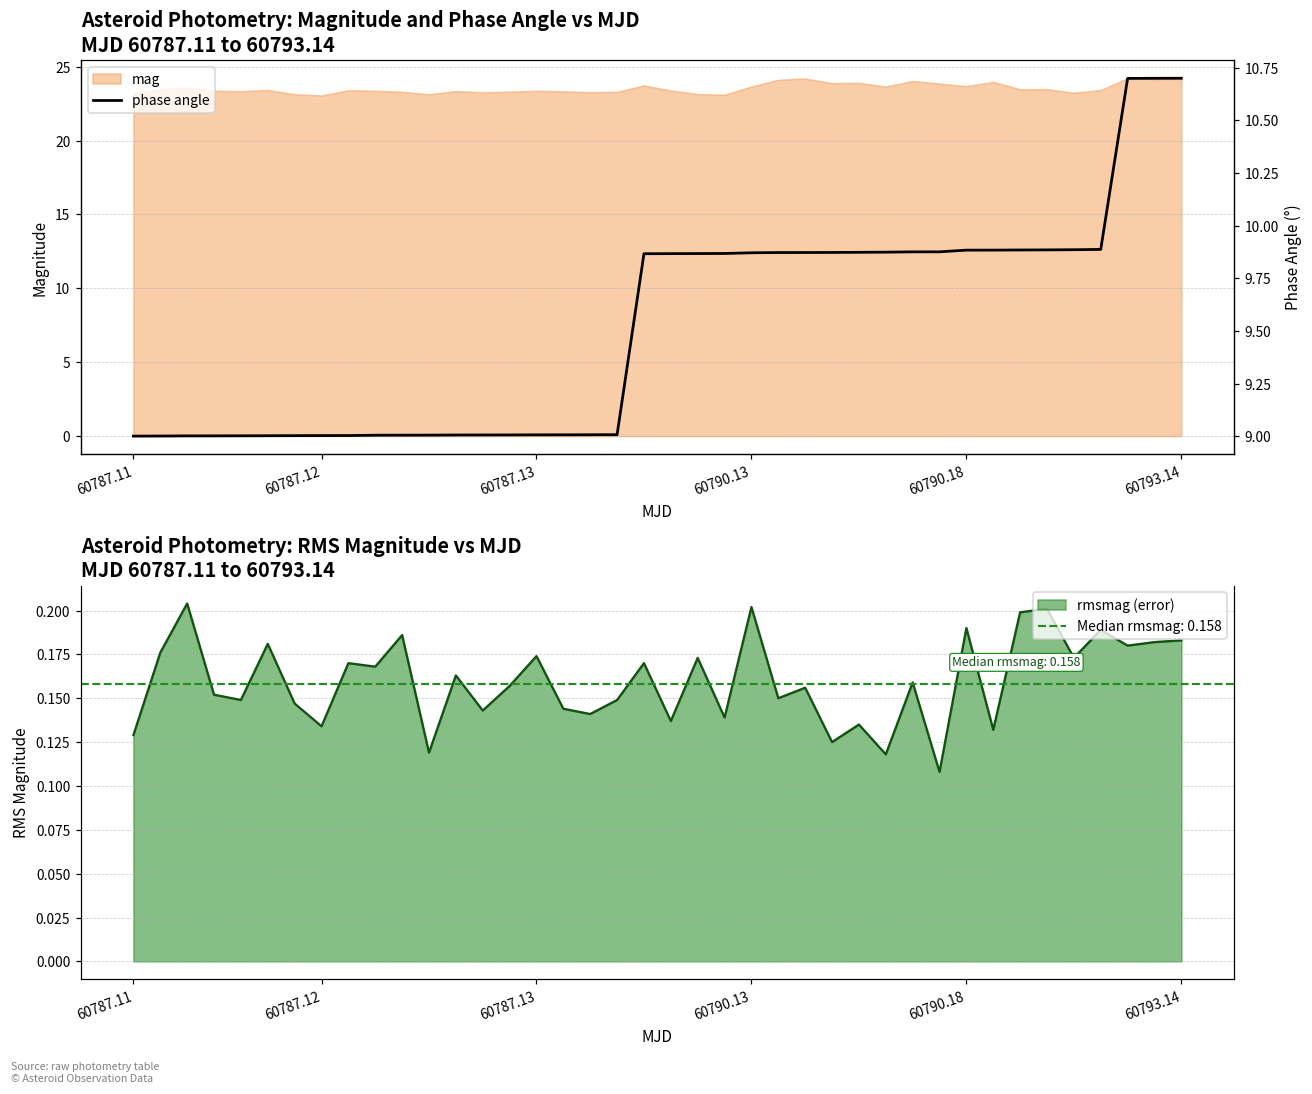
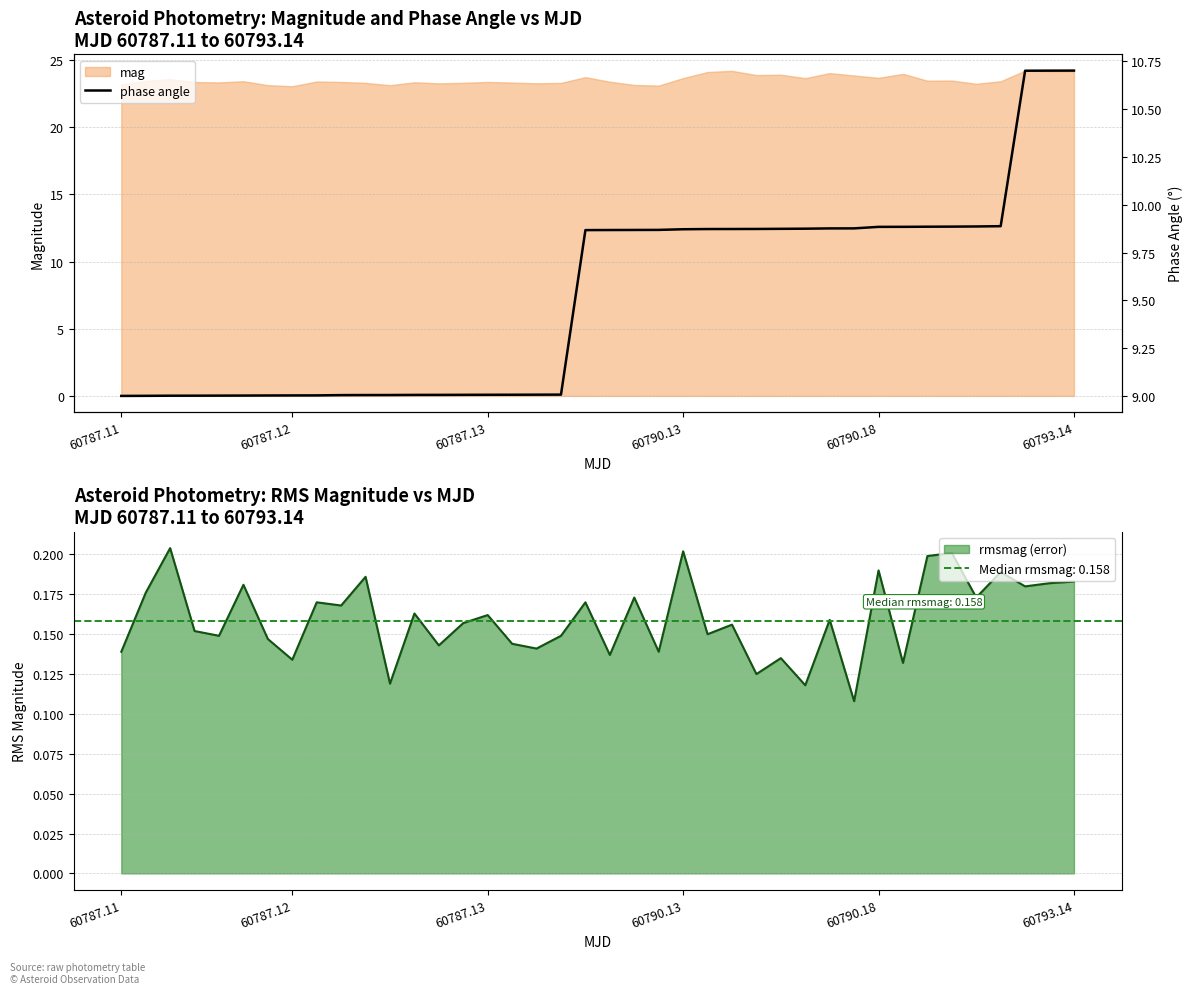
Asteroid Photometry: RMS Magnitude vs MJD MJD 60787.11 to 60793.14, 60787.11: 0.129 -> 0.139
Asteroid Photometry: RMS Magnitude vs MJD MJD 60787.11 to 60793.14, 60787.13: 0.174 -> 0.162
